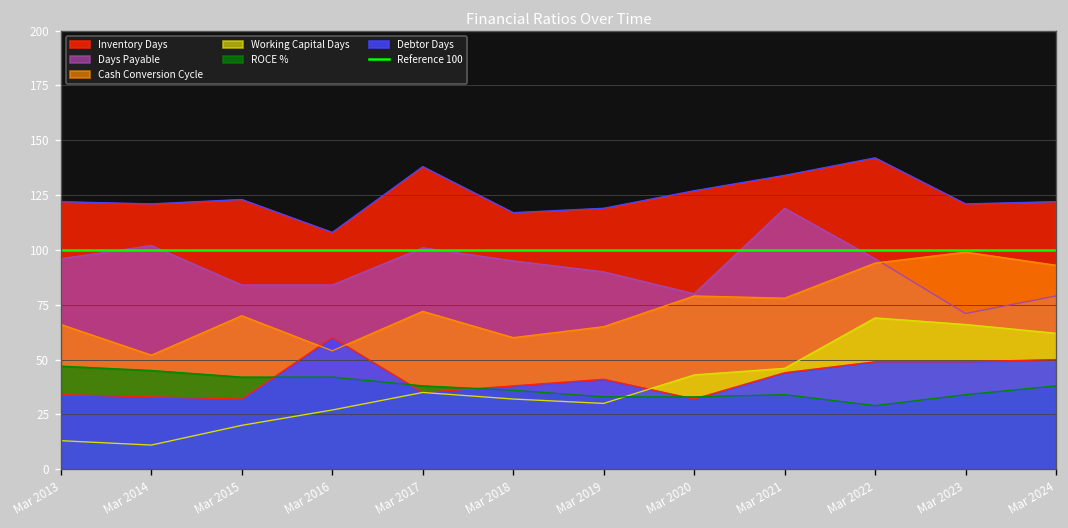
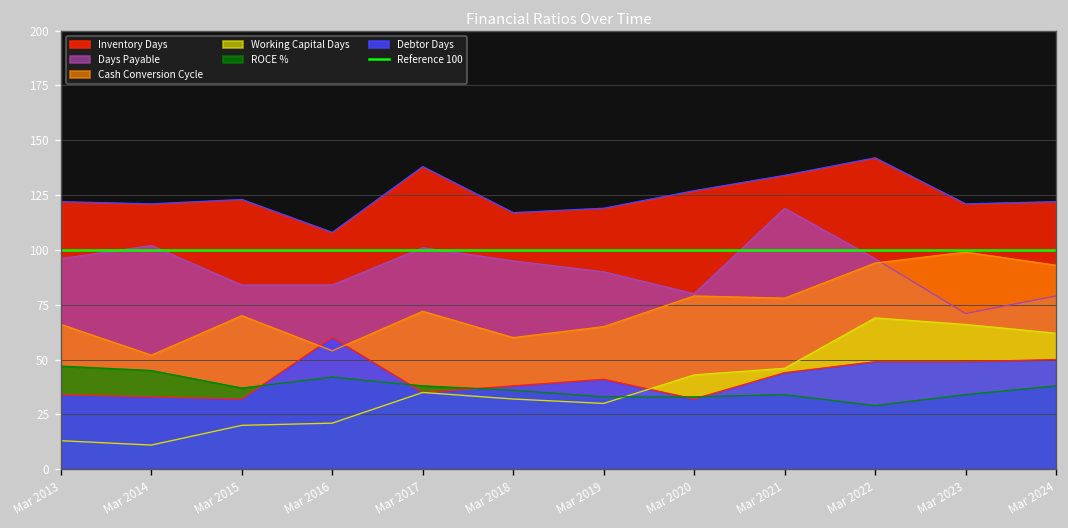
ROCE %, Mar 2015: 42 -> 37
Working Capital Days, Mar 2016: 27 -> 21
